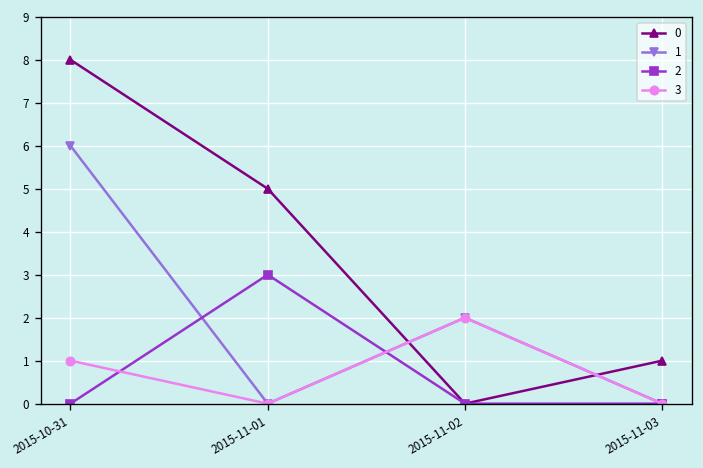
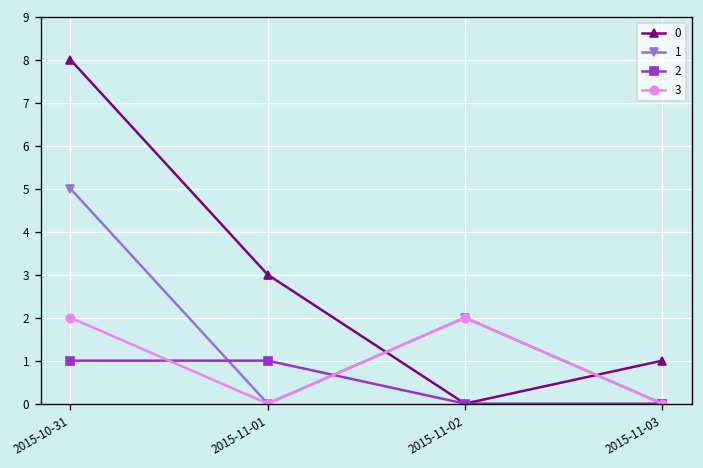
1, 2015-10-31: 6 -> 5
2, 2015-10-31: 0 -> 1
3, 2015-10-31: 1 -> 2
0, 2015-11-01: 5 -> 3
2, 2015-11-01: 3 -> 1
